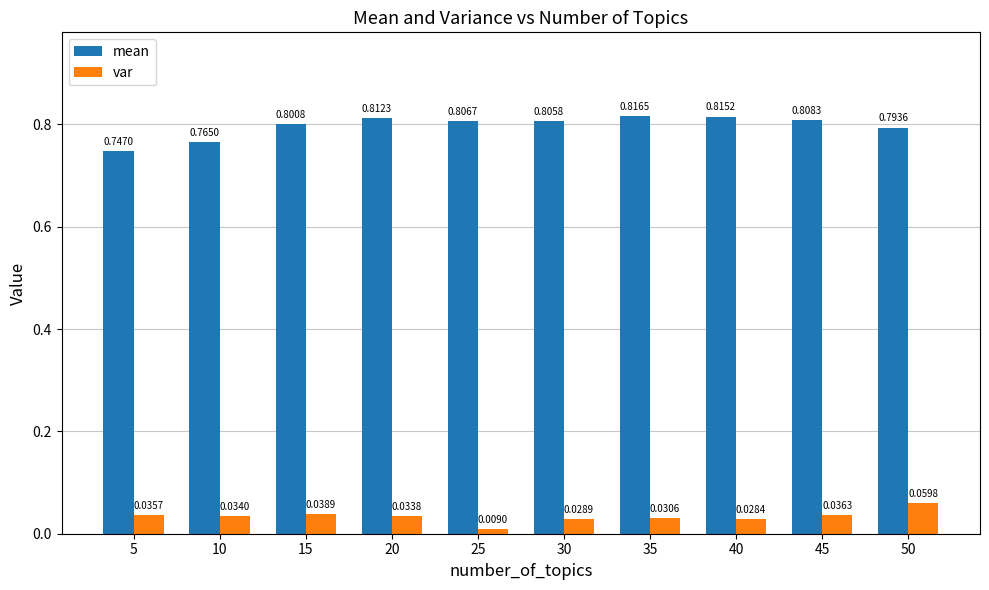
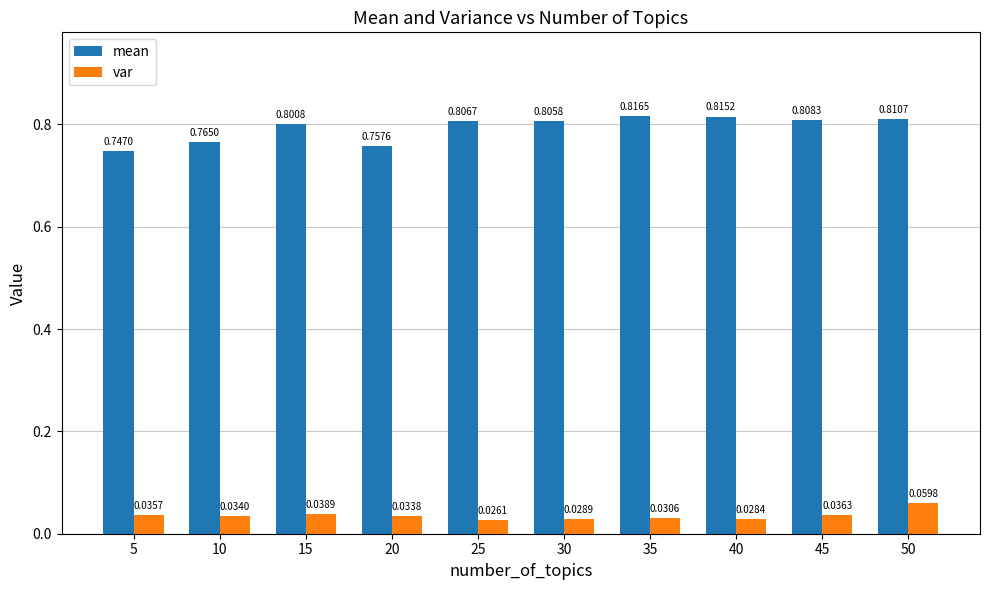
mean, 20: 0.8123 -> 0.7576
var, 25: 0.0090 -> 0.0261
mean, 50: 0.7936 -> 0.8107
